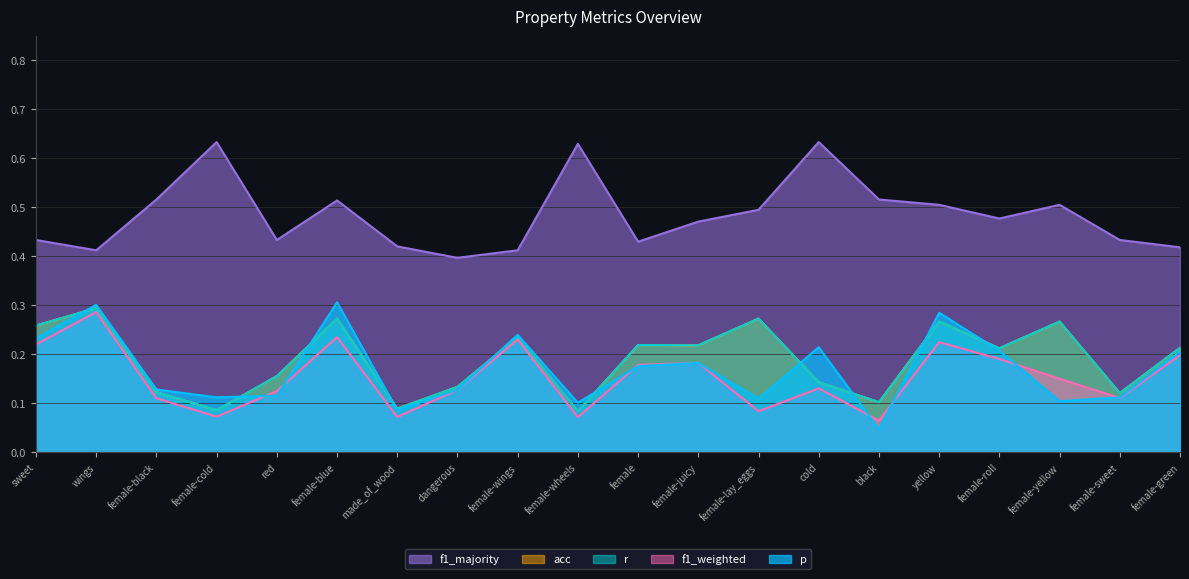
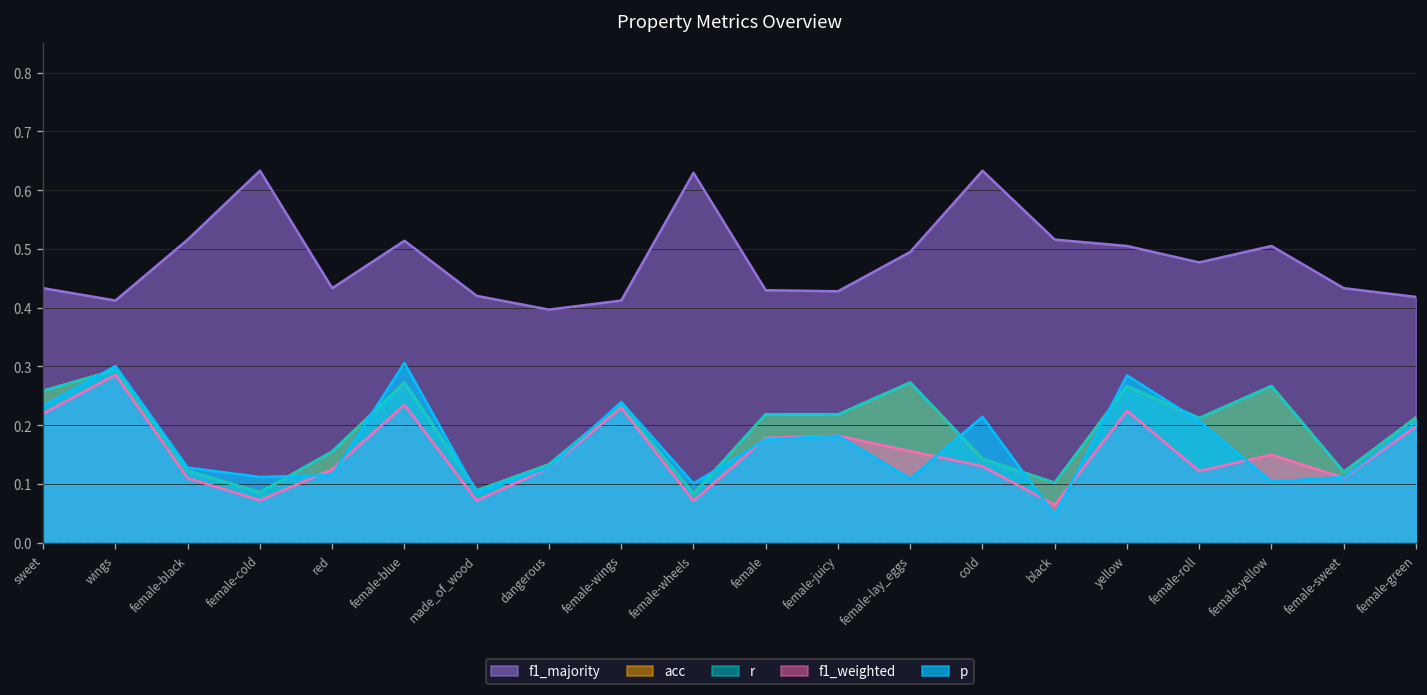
f1_majority, female-juicy: 0.47 -> 0.43
f1_weighted, female-lay_eggs: 0.08 -> 0.16
f1_weighted, female-roll: 0.19 -> 0.12
